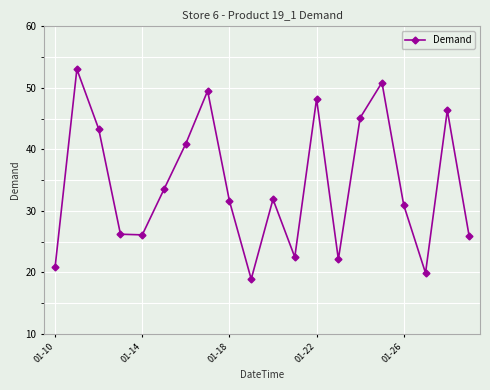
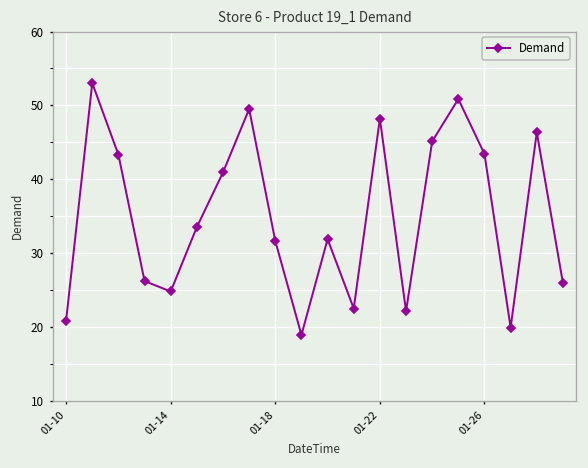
01-14: 26 -> 25
01-26: 31 -> 43
